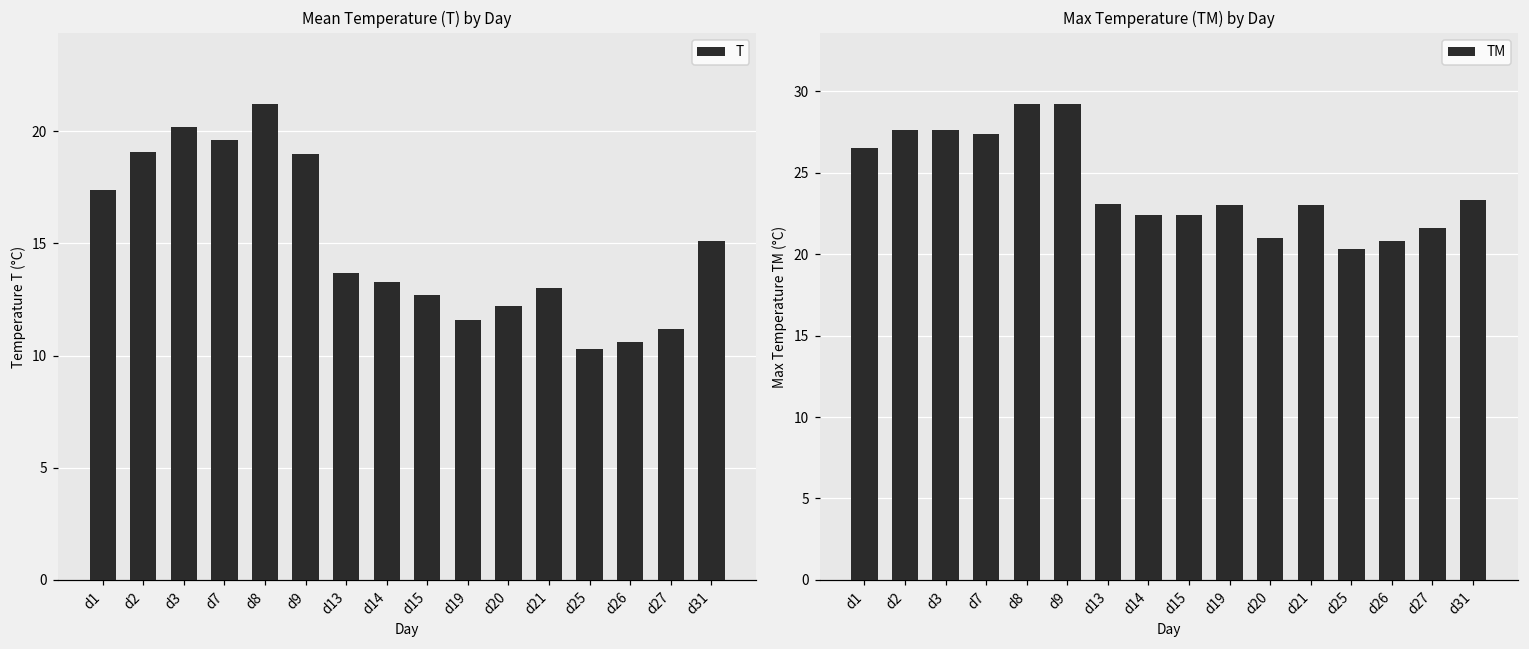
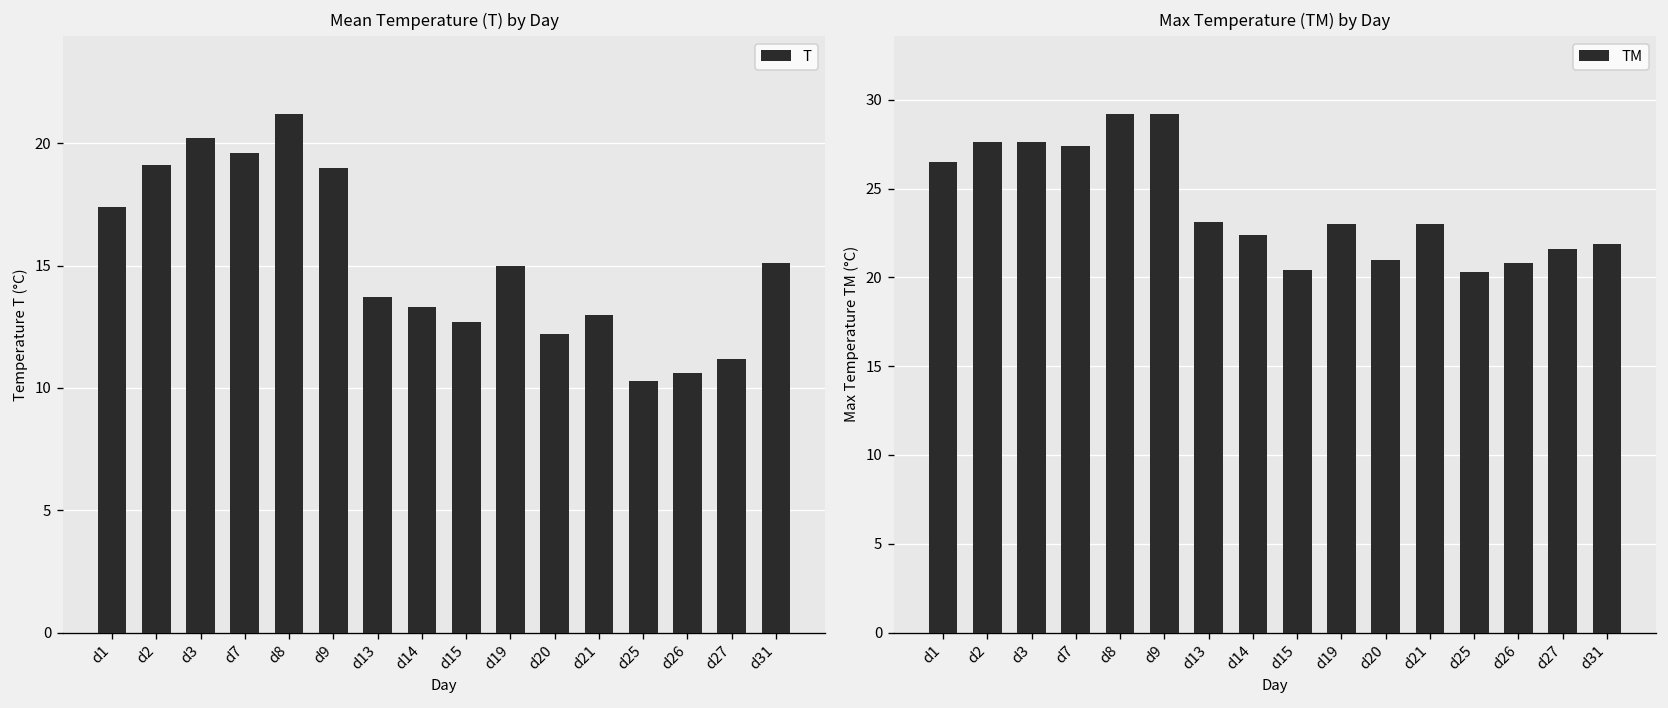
Mean Temperature (T) by Day, d19: 11.6 -> 15.0
Max Temperature (TM) by Day, d15: 22.4 -> 20.4
Max Temperature (TM) by Day, d31: 23.3 -> 21.9
